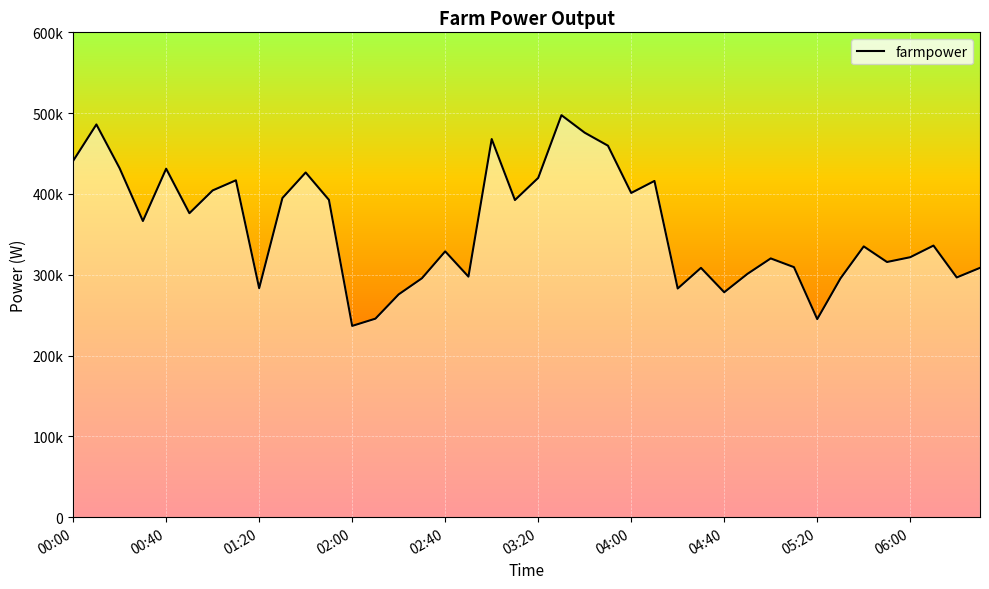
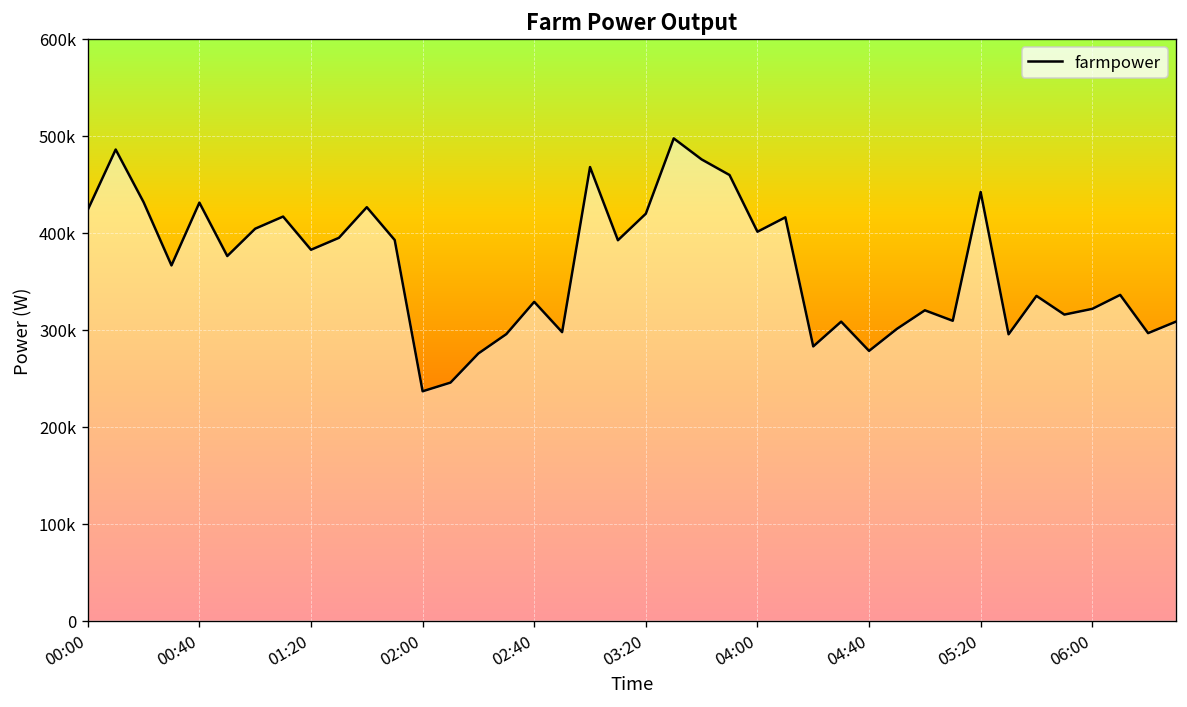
00:00: 440000 -> 420000
01:20: 280000 -> 380000
05:20: 250000 -> 440000
